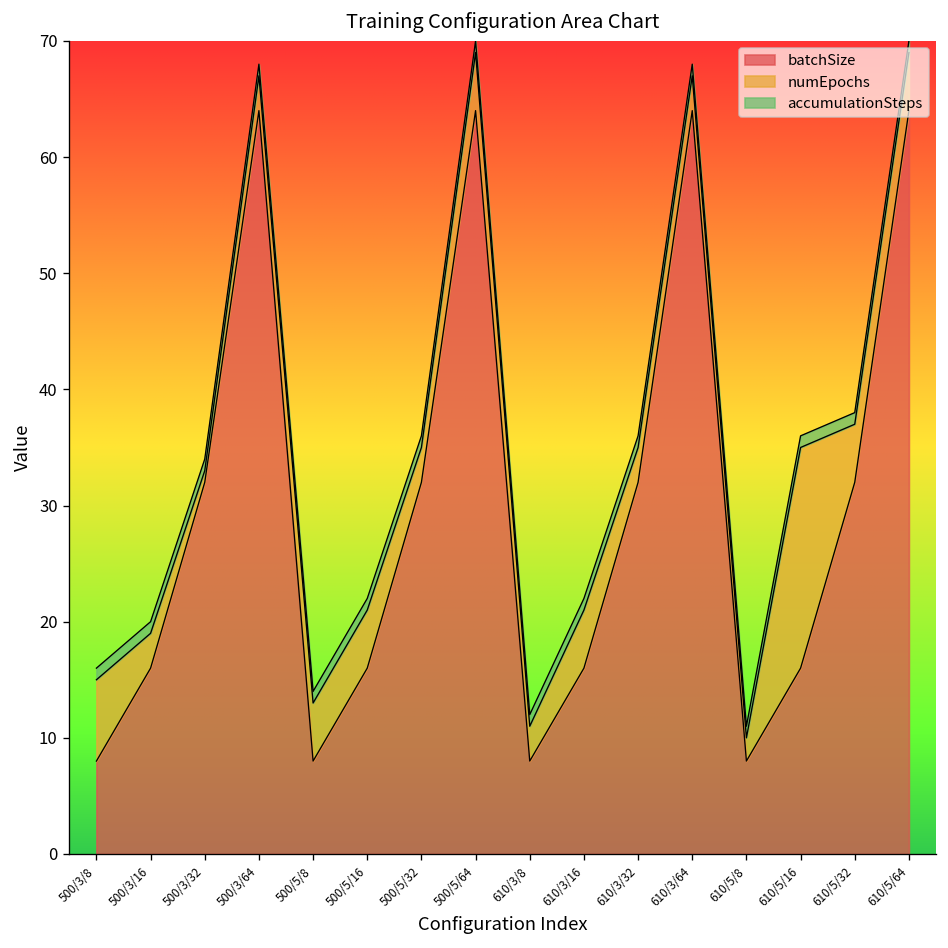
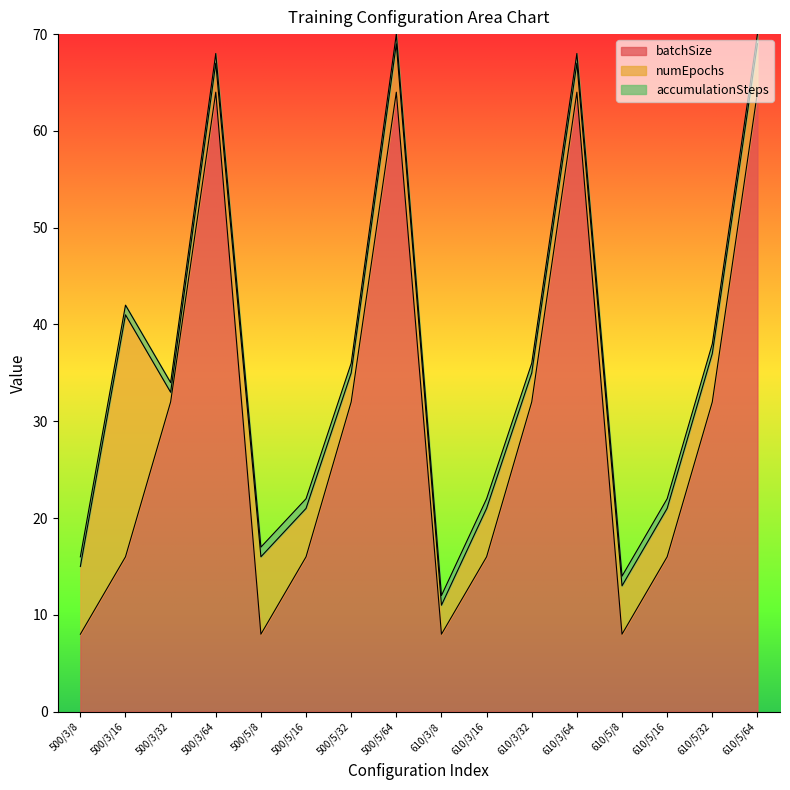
numEpochs, 500/3/16: 3 -> 25
numEpochs, 500/5/8: 5 -> 8
numEpochs, 610/5/8: 2 -> 5
numEpochs, 610/5/16: 19 -> 5
